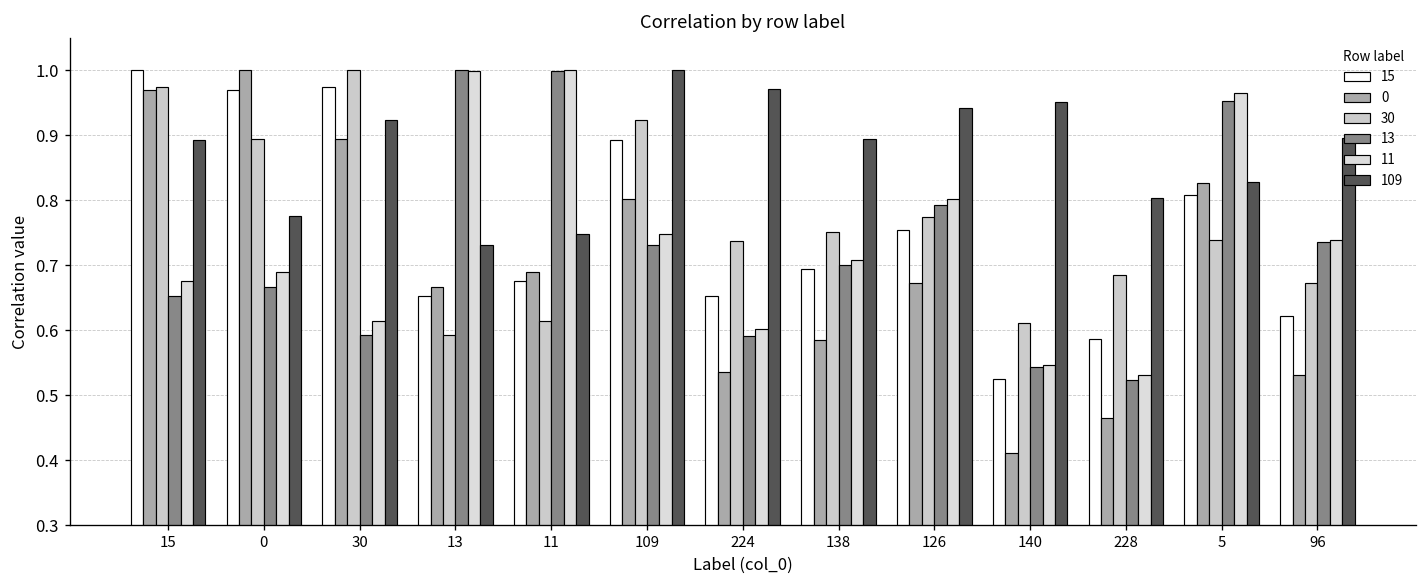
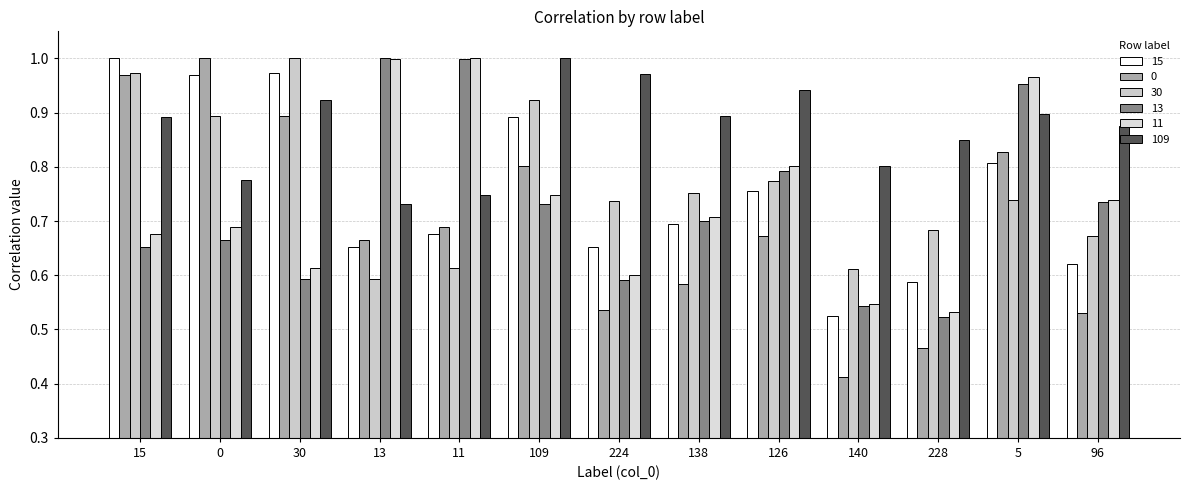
109, 140: 0.95 -> 0.80
109, 228: 0.80 -> 0.85
109, 5: 0.83 -> 0.90
109, 96: 0.90 -> 0.87
